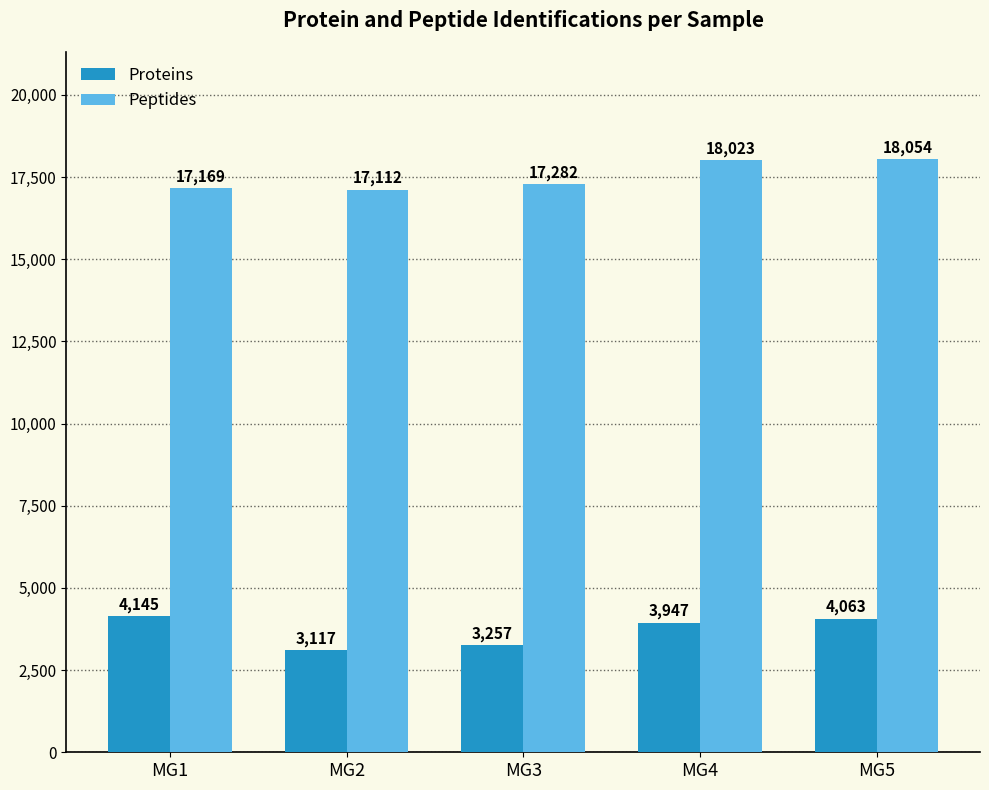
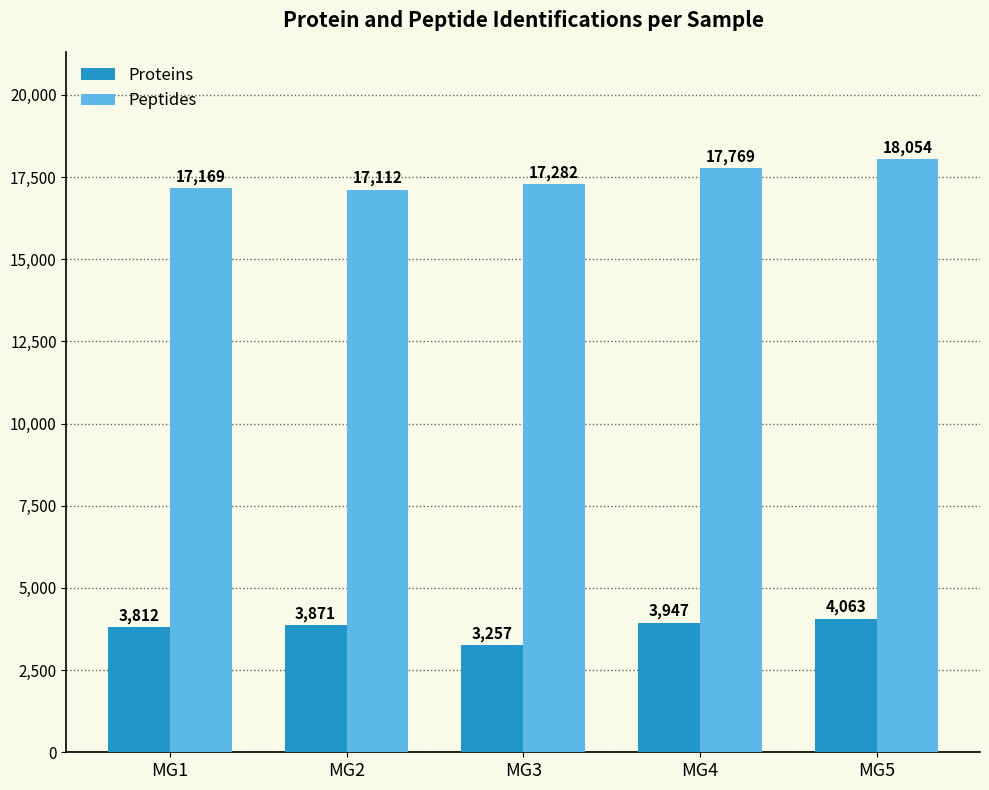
Proteins, MG1: 4,145 -> 3,812
Proteins, MG2: 3,117 -> 3,871
Peptides, MG4: 18,023 -> 17,769
